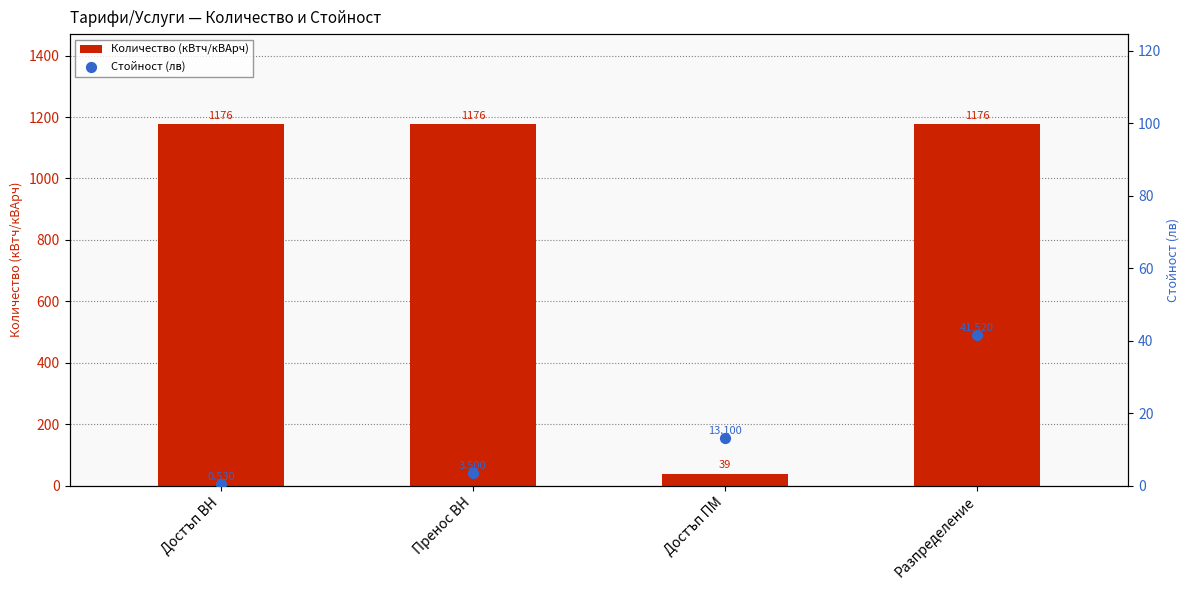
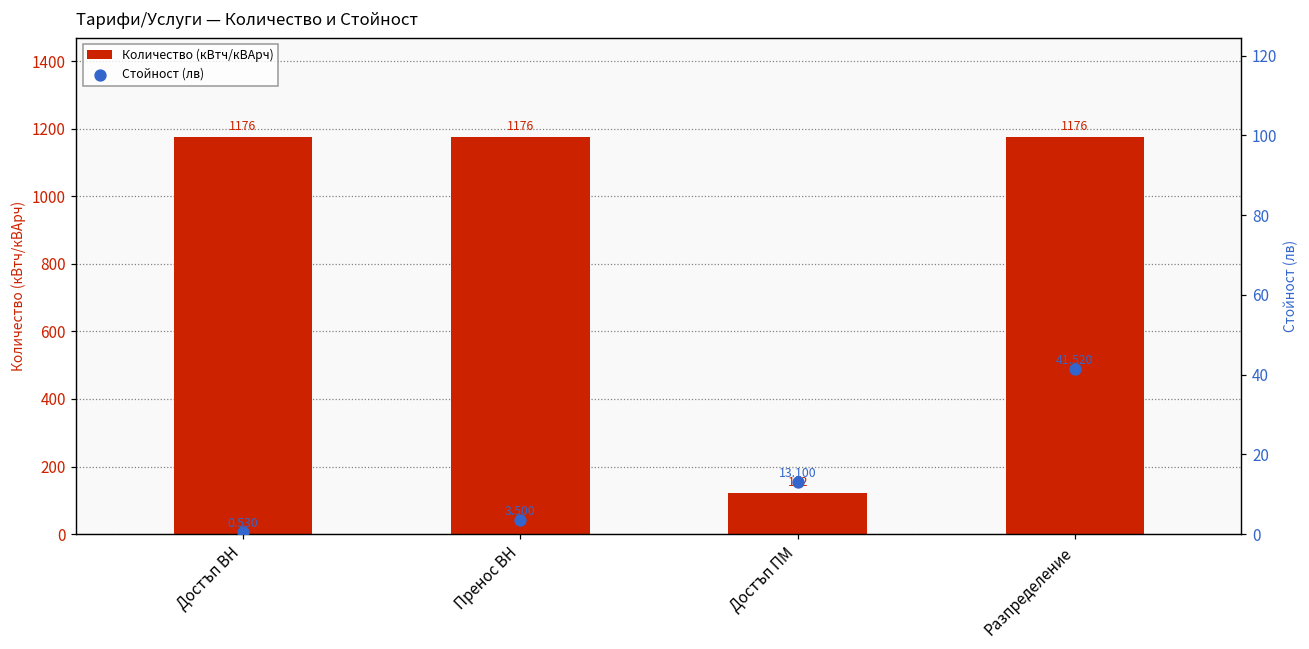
Количество (кВтч/кВАрч), Достъп ПМ: 39 -> 122
